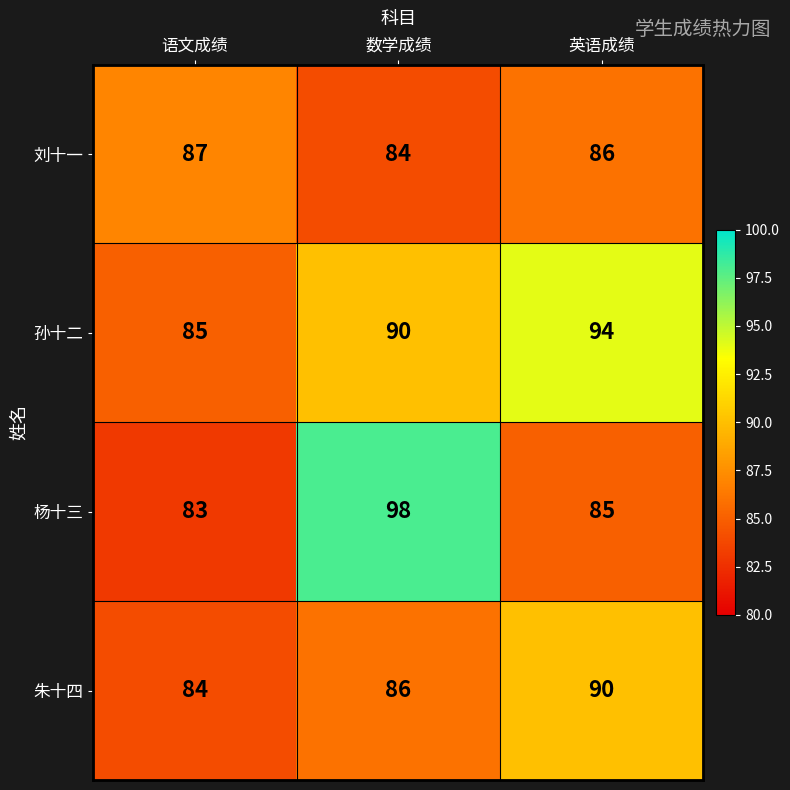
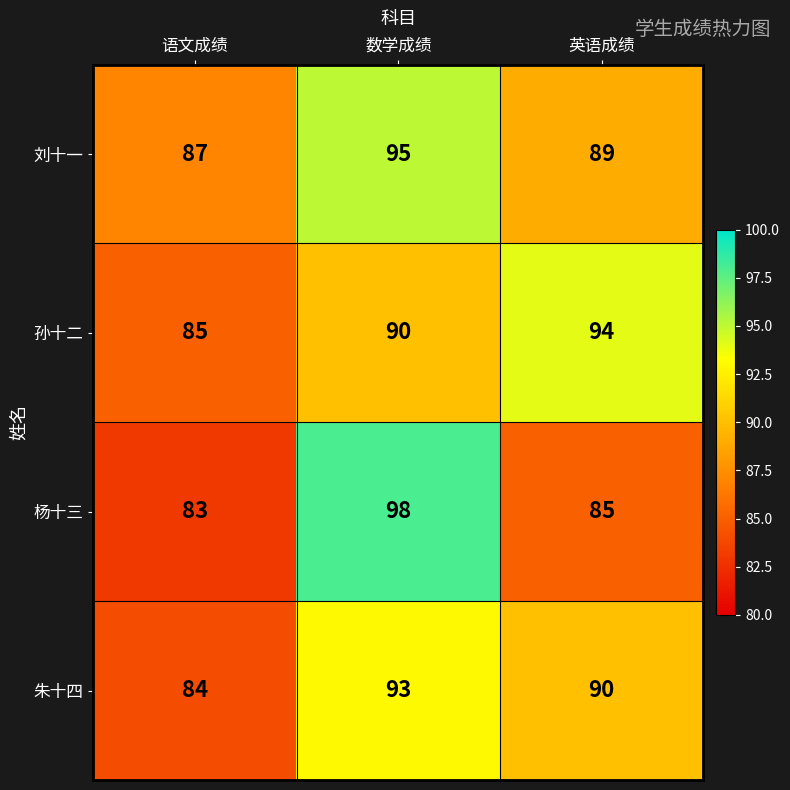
刘十一, 数学成绩: 84 -> 95
刘十一, 英语成绩: 86 -> 89
朱十四, 数学成绩: 86 -> 93
